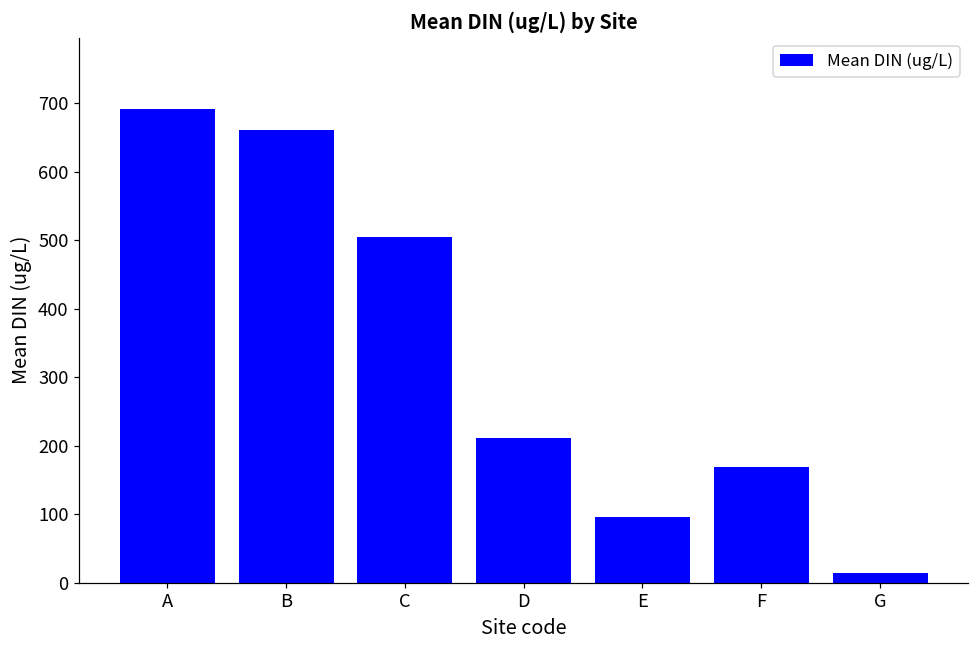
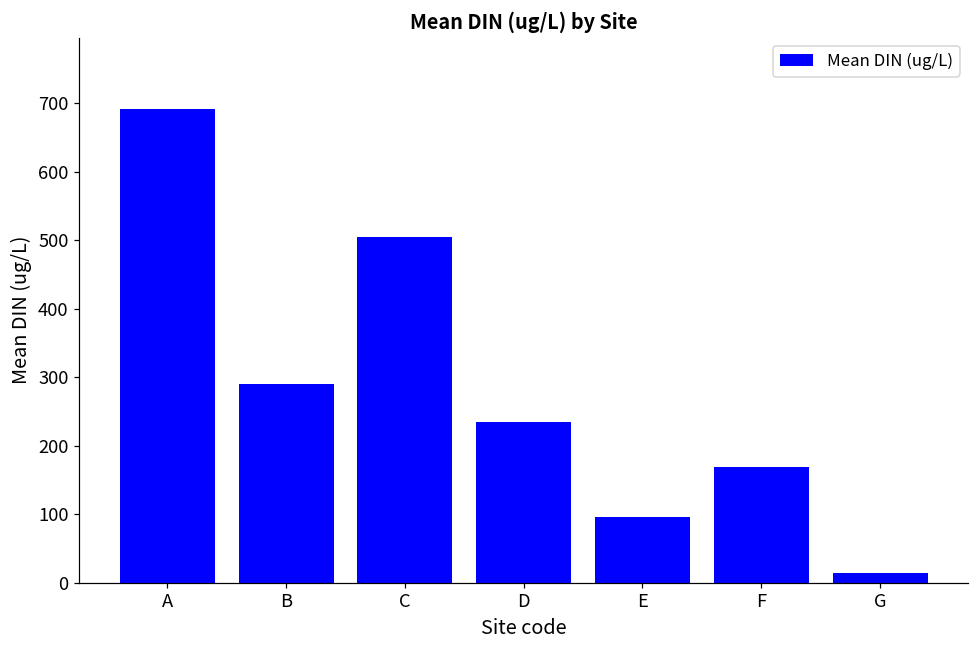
B: 660 -> 290
D: 210 -> 230
